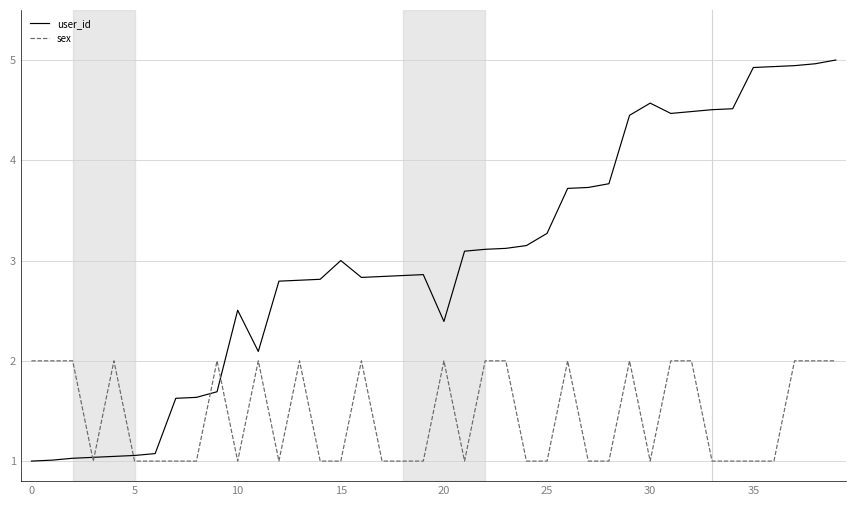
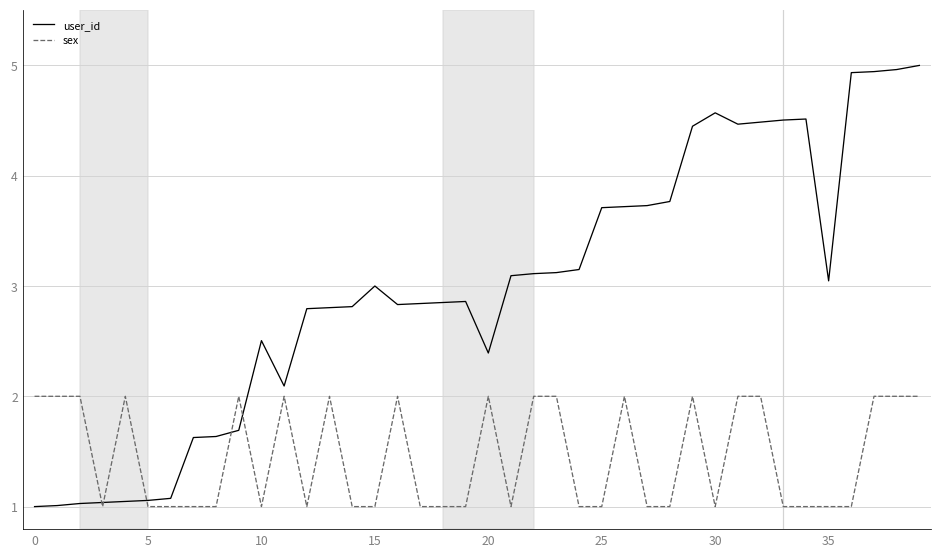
user_id, 25: 3.27 -> 3.71
user_id, 35: 4.93 -> 3.05
